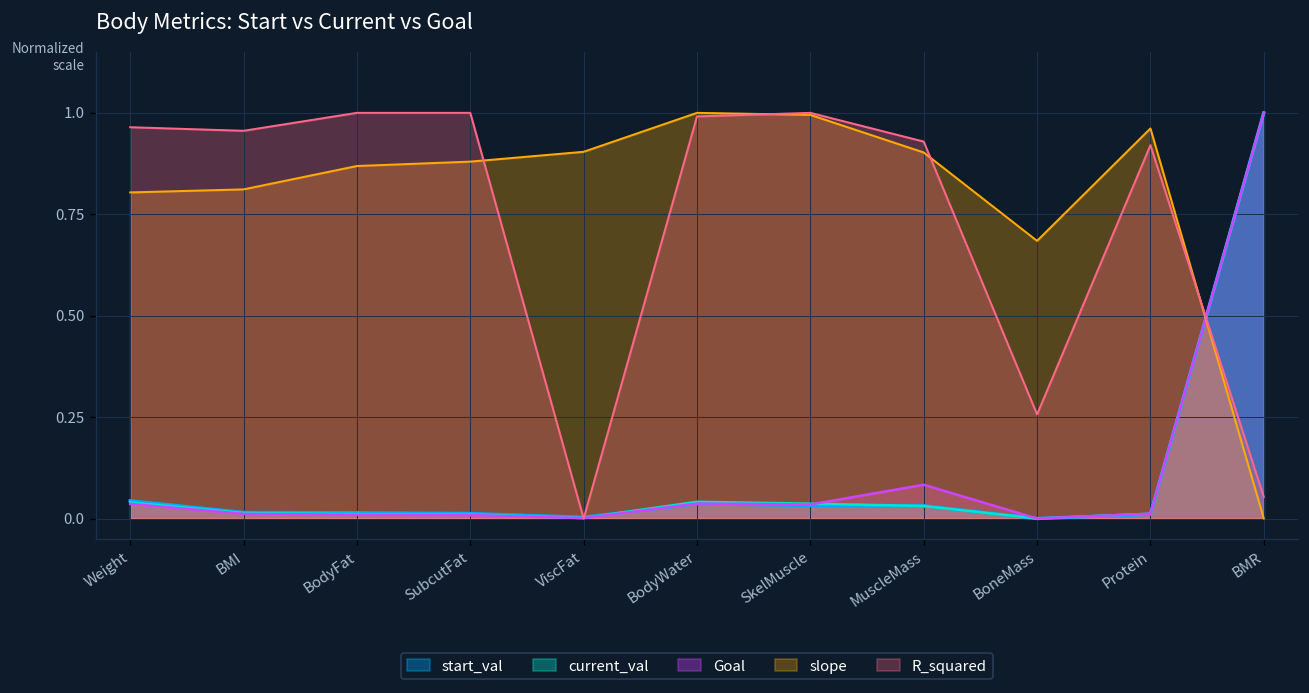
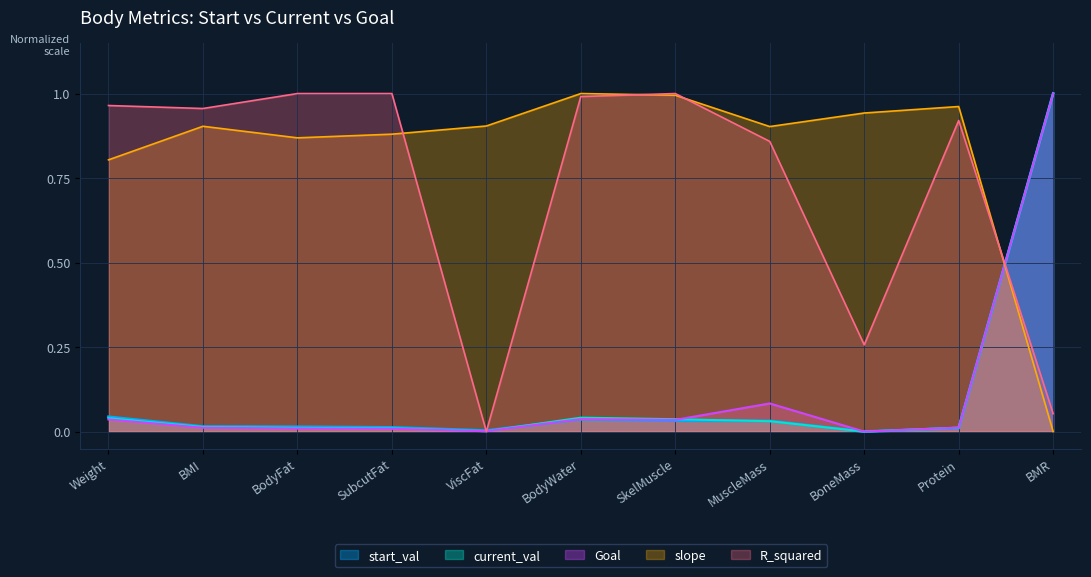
slope, BMI: 0.81 -> 0.90
R_squared, MuscleMass: 0.93 -> 0.86
slope, BoneMass: 0.68 -> 0.94
